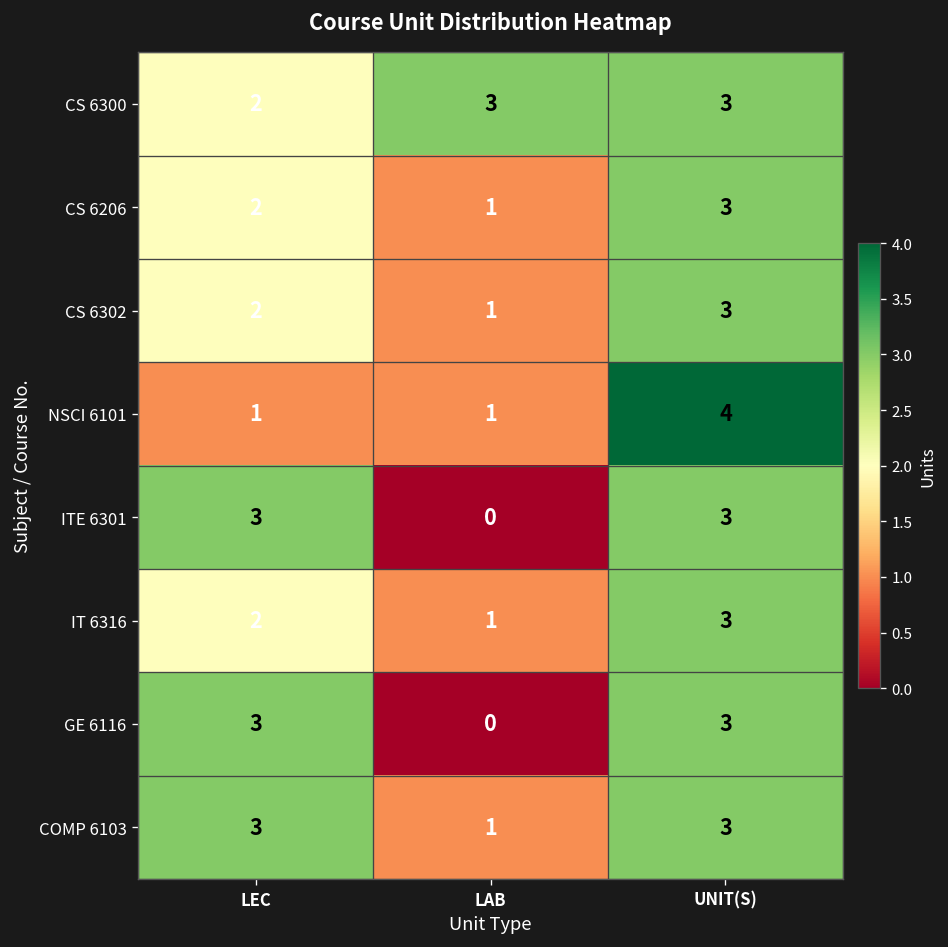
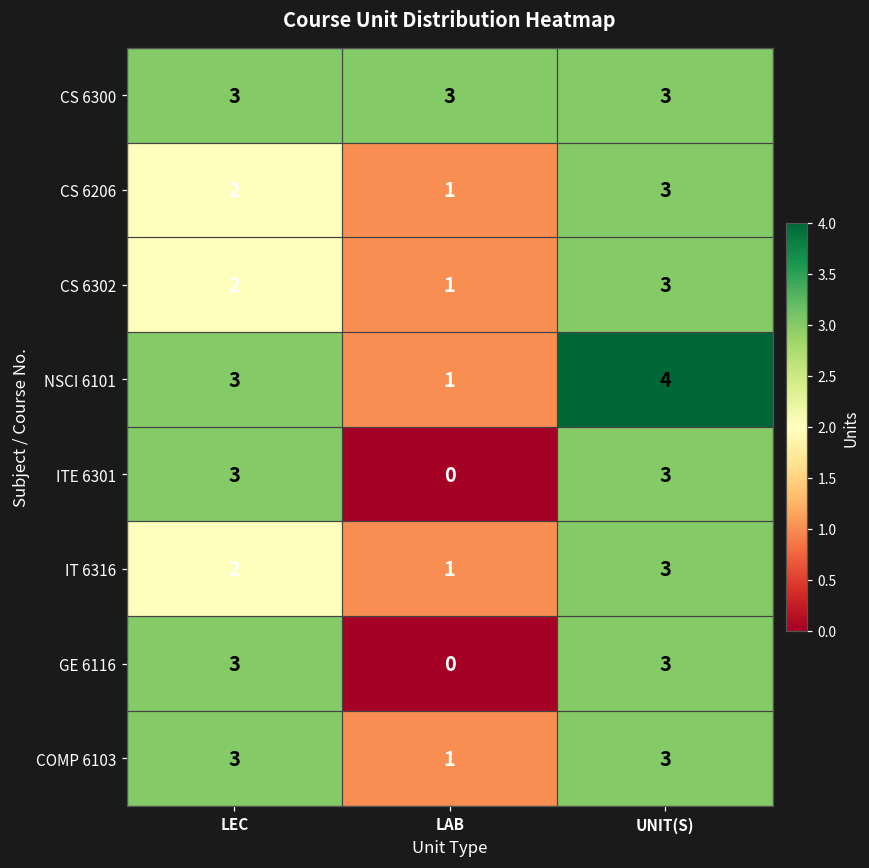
CS 6300, LEC: 2 -> 3
NSCI 6101, LEC: 1 -> 3
